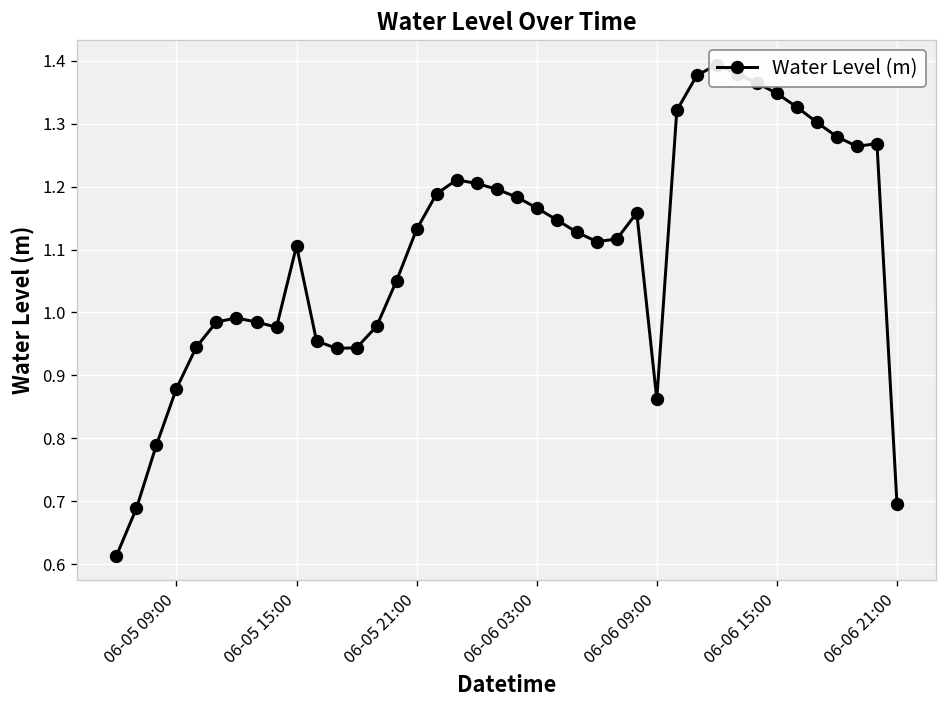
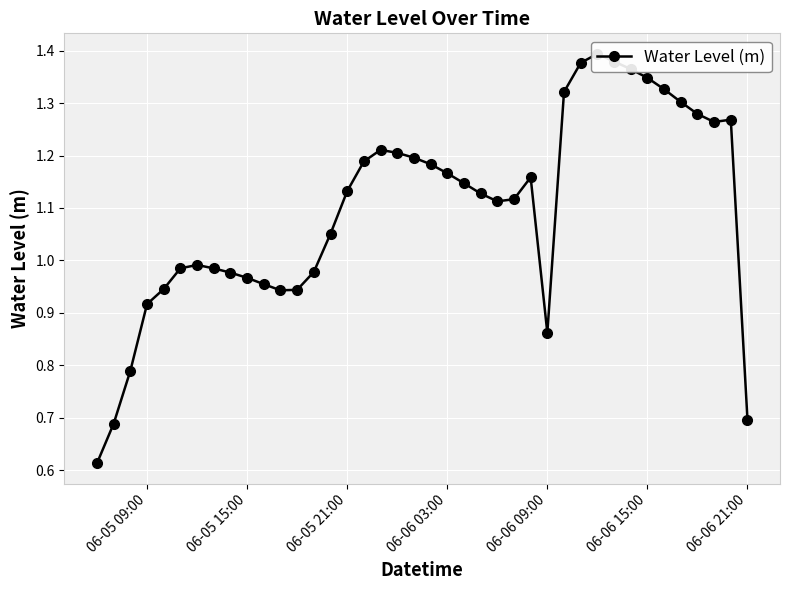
06-05 09:00: 0.88 -> 0.92
06-05 15:00: 1.11 -> 0.97
